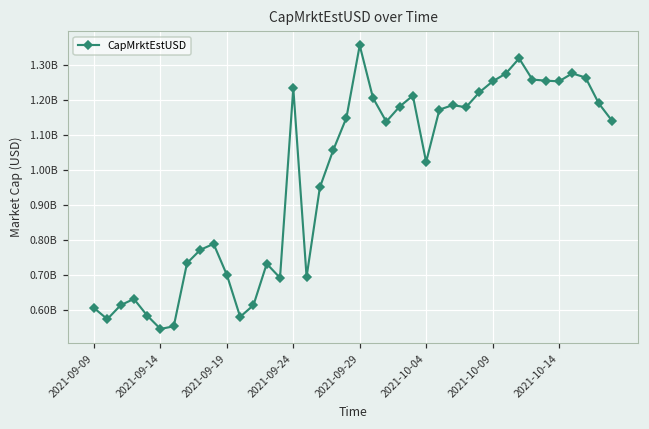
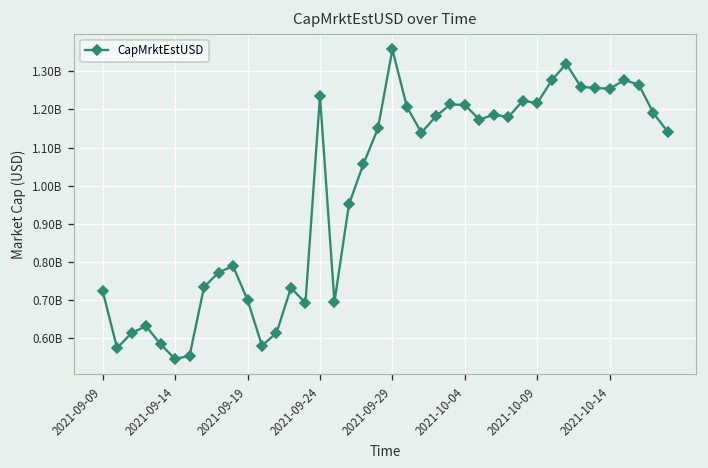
2021-09-09: 610000000 -> 730000000
2021-10-04: 1020000000 -> 1210000000
2021-10-09: 1250000000 -> 1220000000
